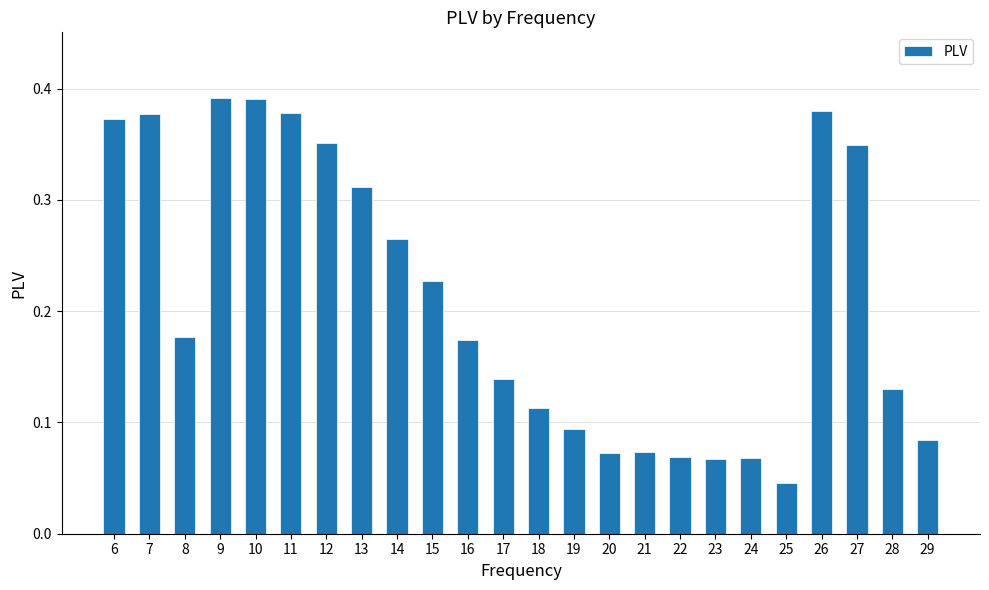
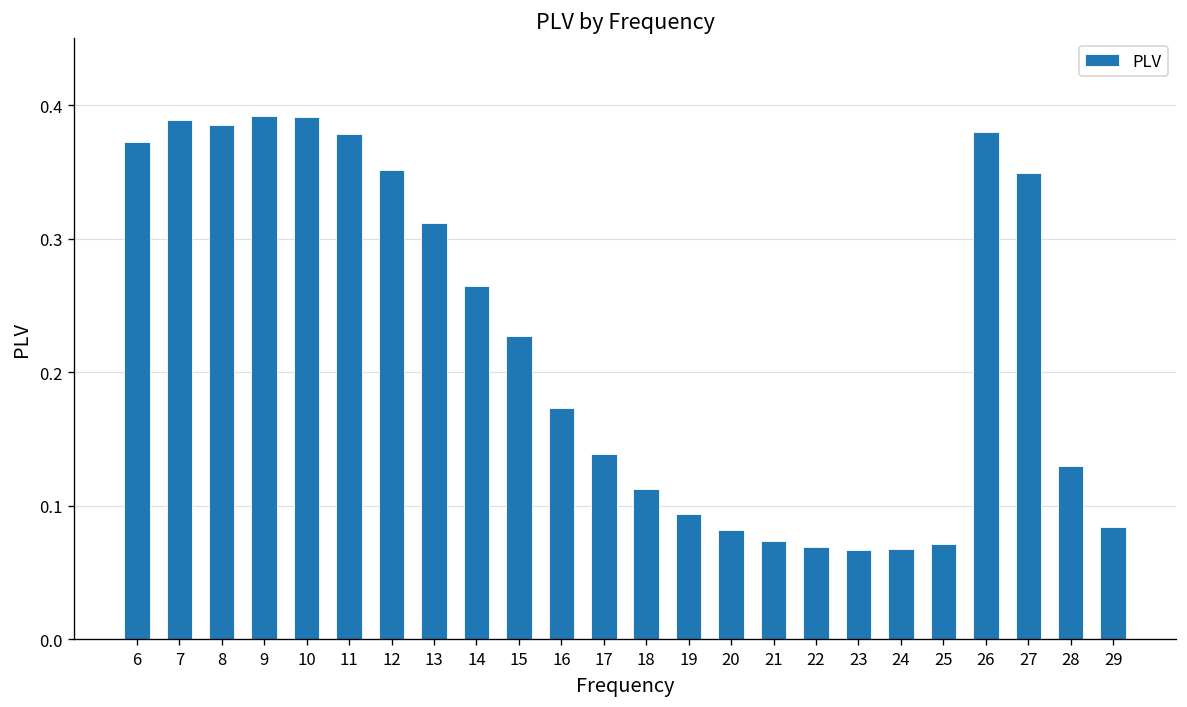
7: 0.378 -> 0.389
8: 0.176 -> 0.386
20: 0.072 -> 0.082
25: 0.046 -> 0.071
